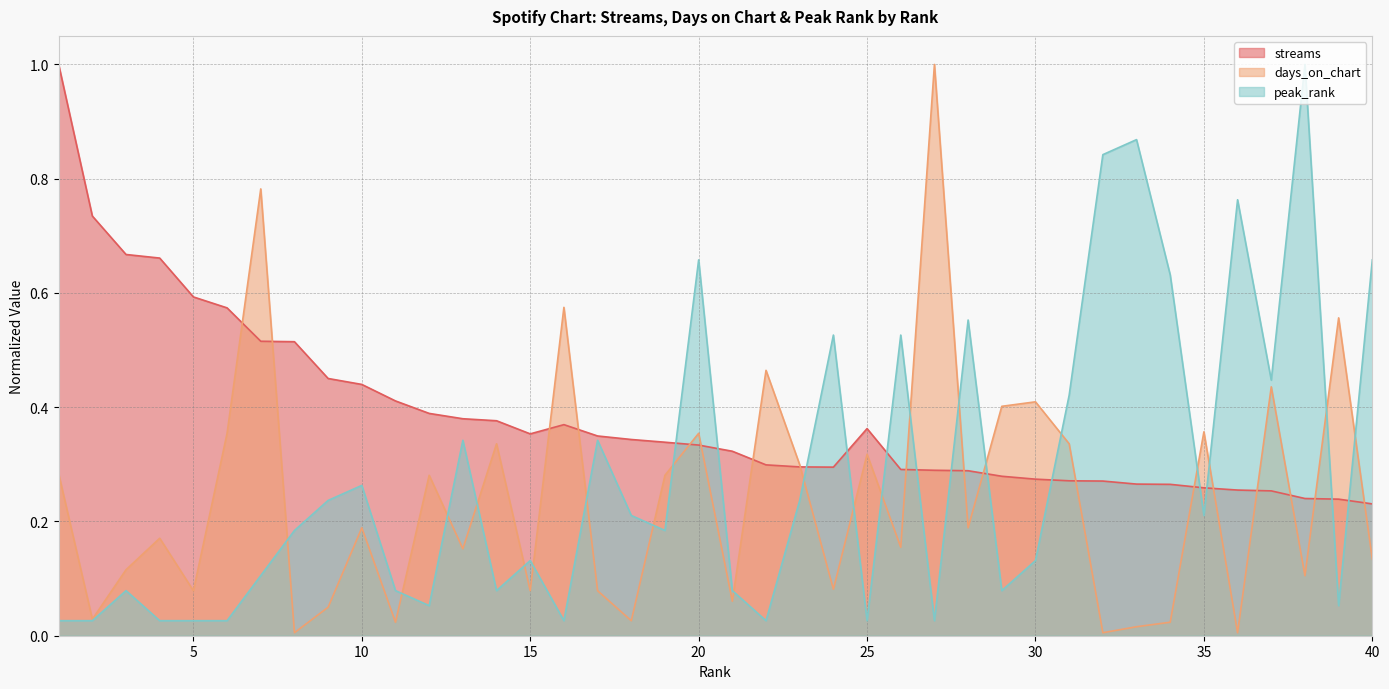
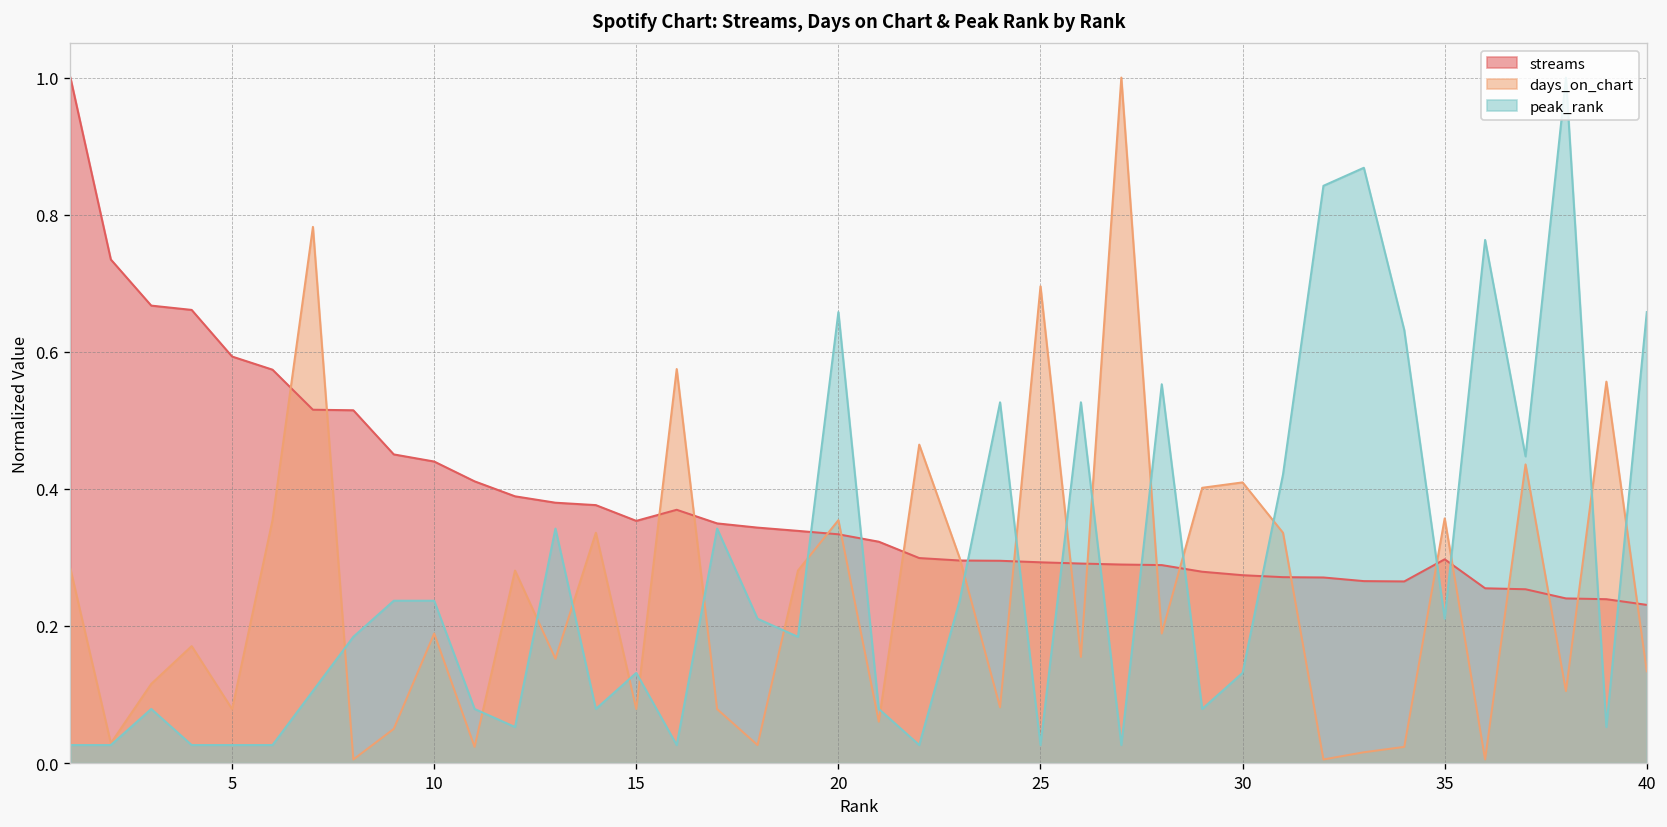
peak_rank, 10: 0.26 -> 0.24
streams, 25: 0.36 -> 0.29
days_on_chart, 25: 0.32 -> 0.70
streams, 35: 0.26 -> 0.30
